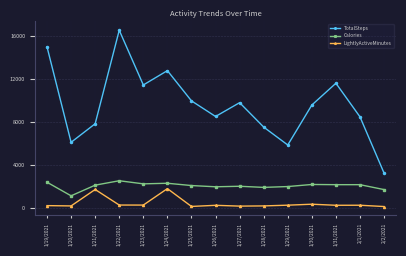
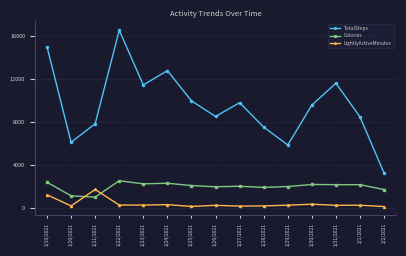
LightlyActiveMinutes, 1/19/2021: 200 -> 1300
Calories, 1/21/2021: 2100 -> 1000
LightlyActiveMinutes, 1/24/2021: 1800 -> 300
